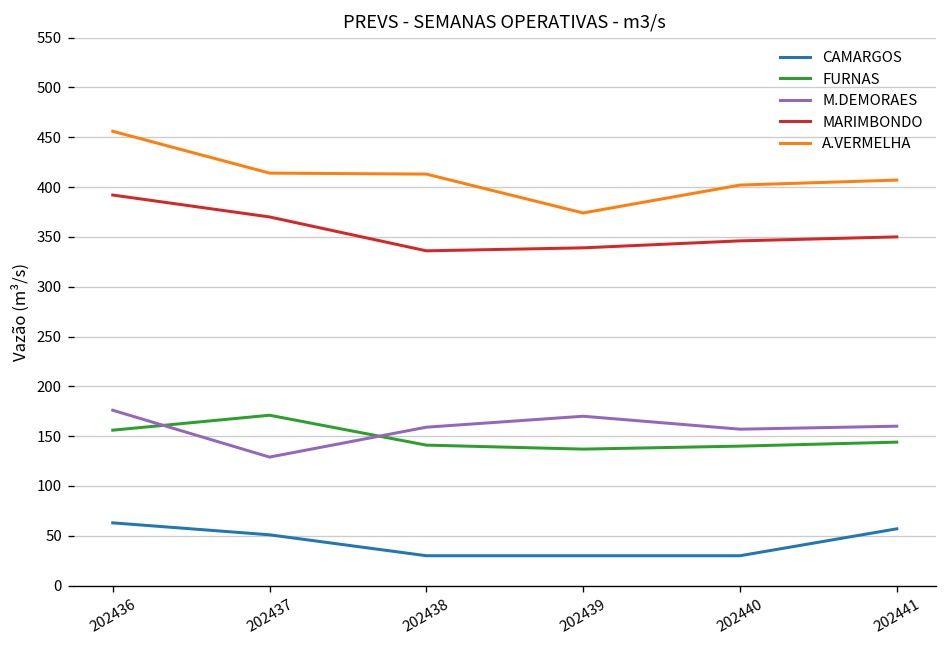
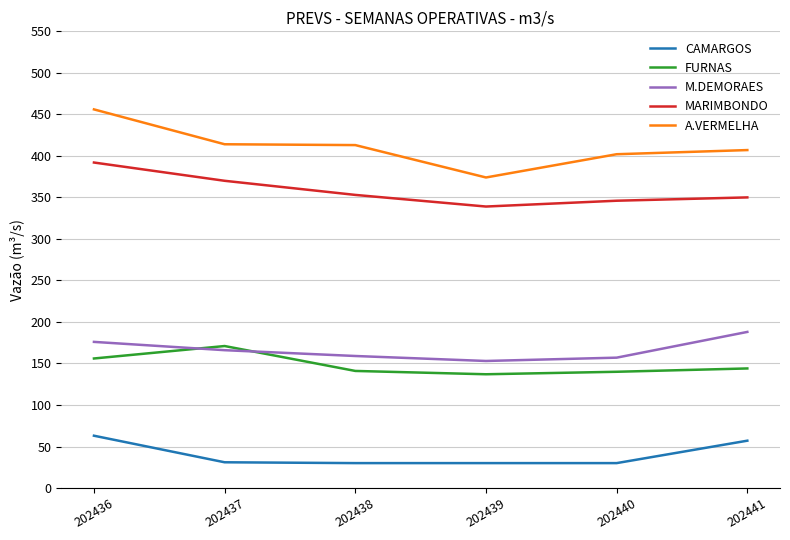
CAMARGOS, 202437: 50 -> 30
M.DEMORAES, 202437: 130 -> 170
MARIMBONDO, 202438: 340 -> 350
M.DEMORAES, 202439: 170 -> 150
M.DEMORAES, 202441: 160 -> 190
